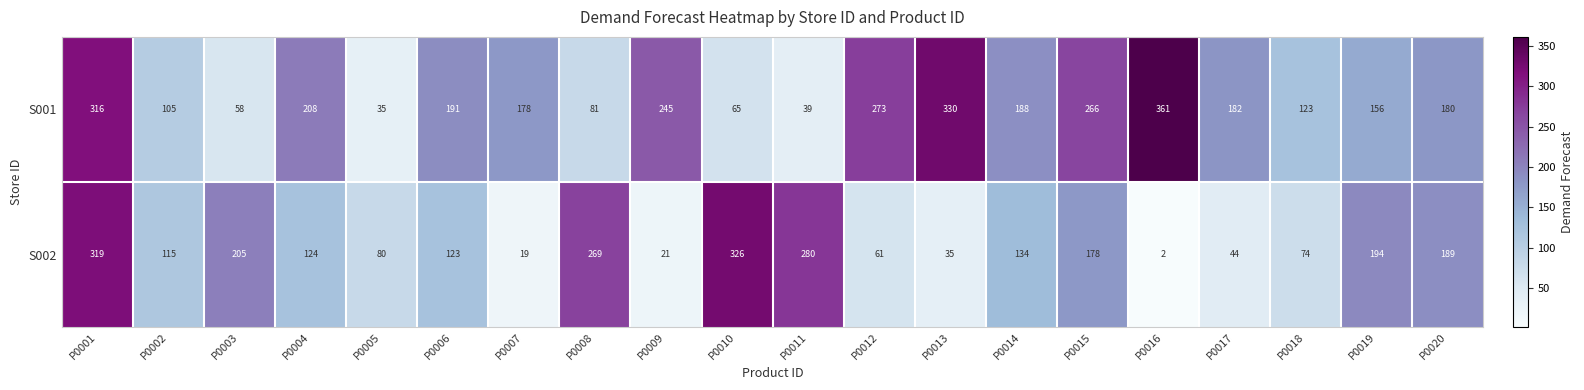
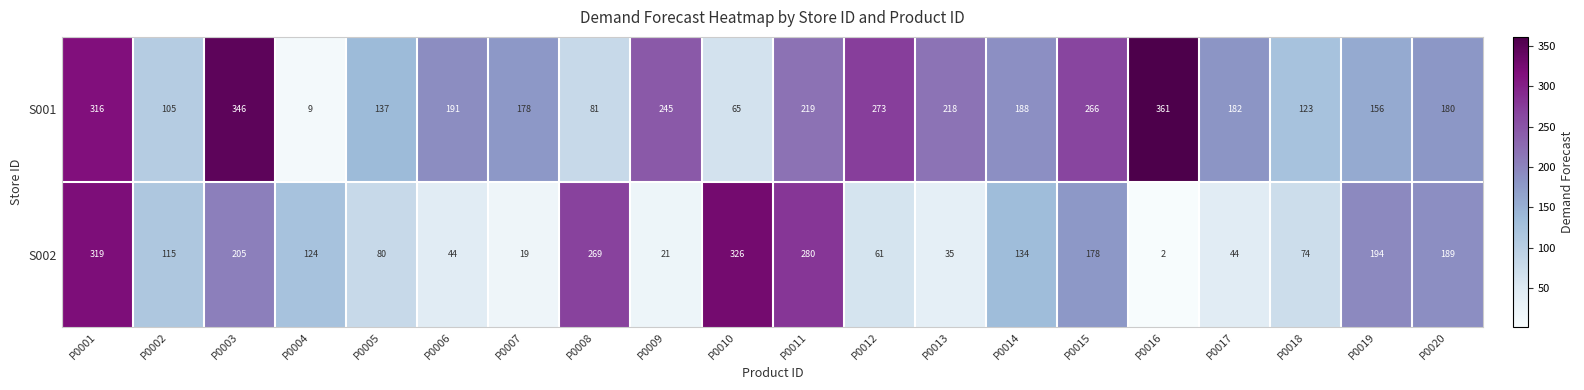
S001, P0003: 58 -> 346
S001, P0004: 208 -> 9
S001, P0005: 35 -> 137
S001, P0011: 39 -> 219
S001, P0013: 330 -> 218
S002, P0006: 123 -> 44
